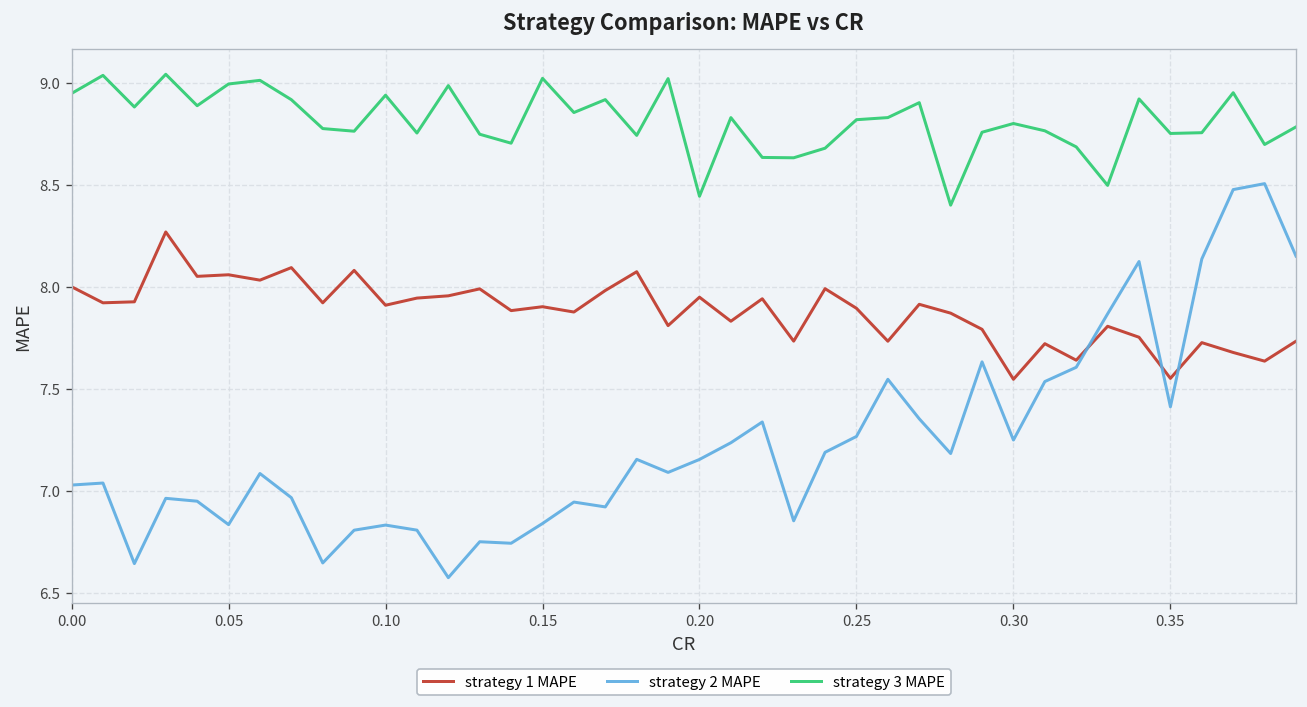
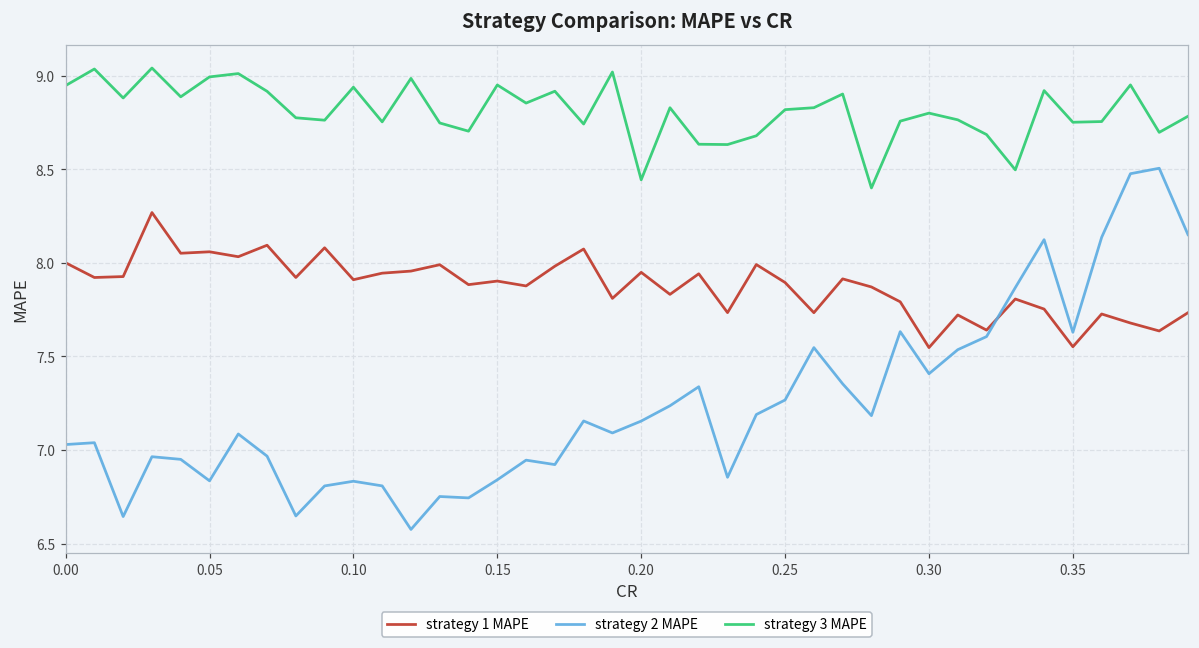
strategy 3 MAPE, 0.15: 9.02 -> 8.95
strategy 2 MAPE, 0.30: 7.25 -> 7.41
strategy 2 MAPE, 0.35: 7.41 -> 7.63
